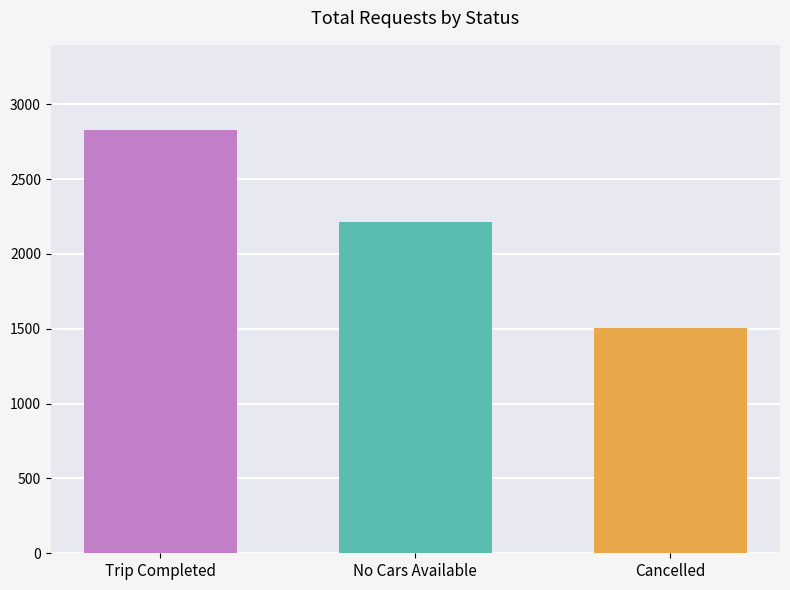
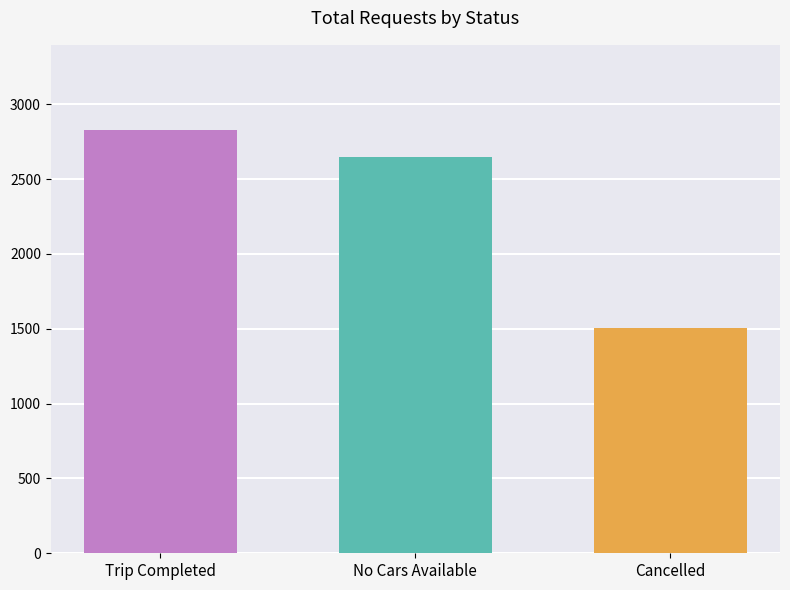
No Cars Available: 2220 -> 2650
